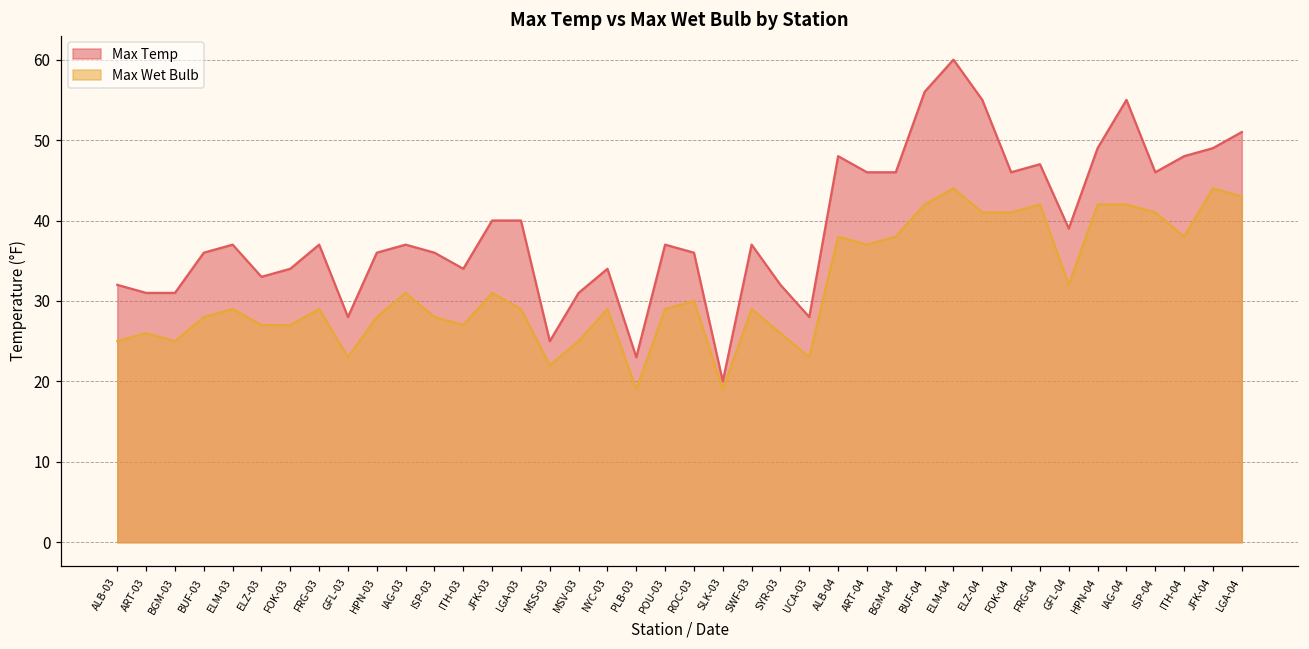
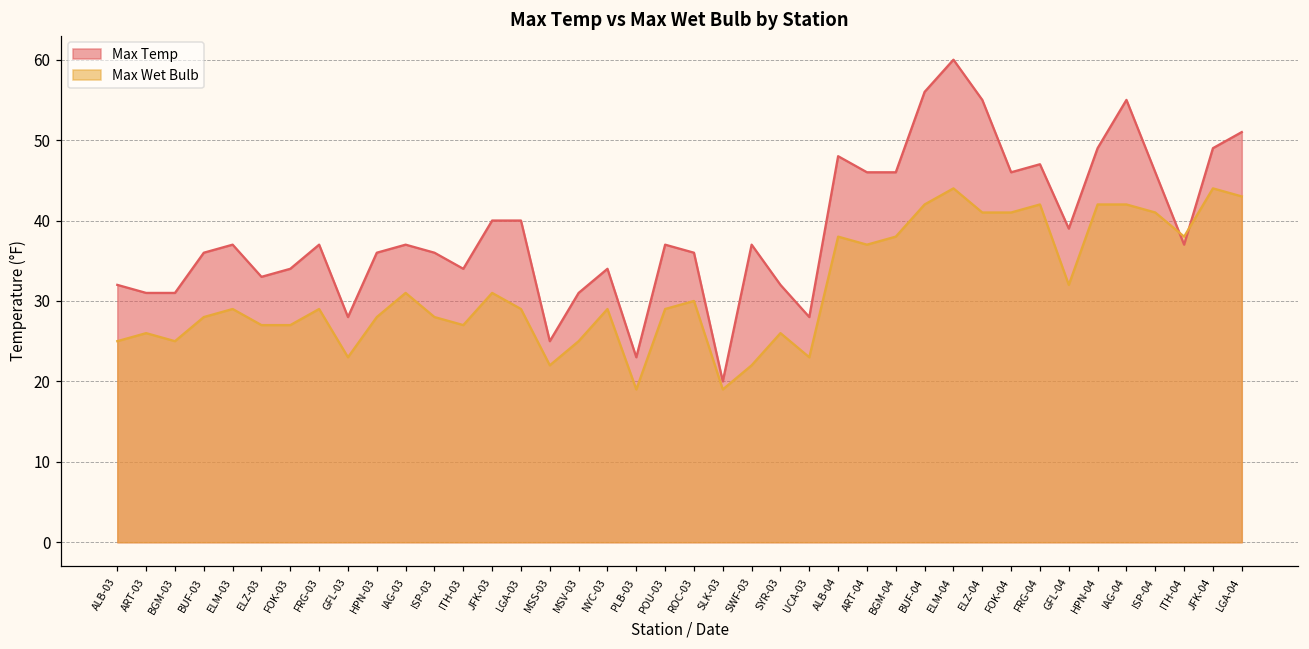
Max Wet Bulb, SWF-03: 29 -> 22
Max Temp, ITH-04: 48 -> 37
